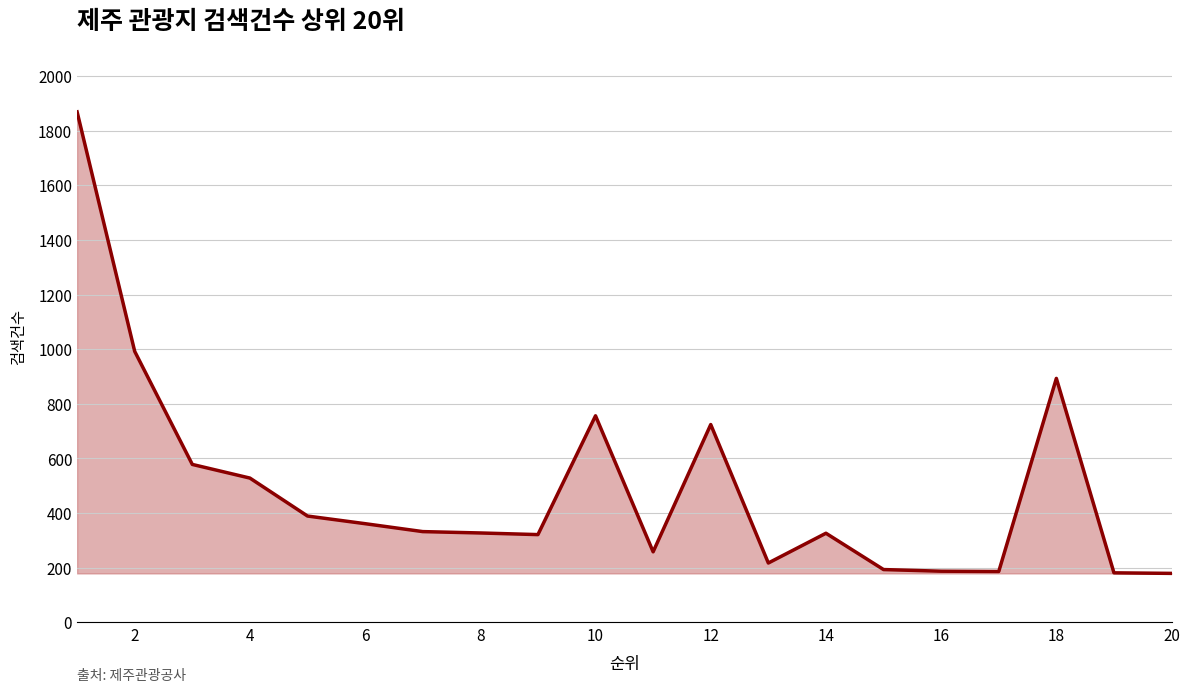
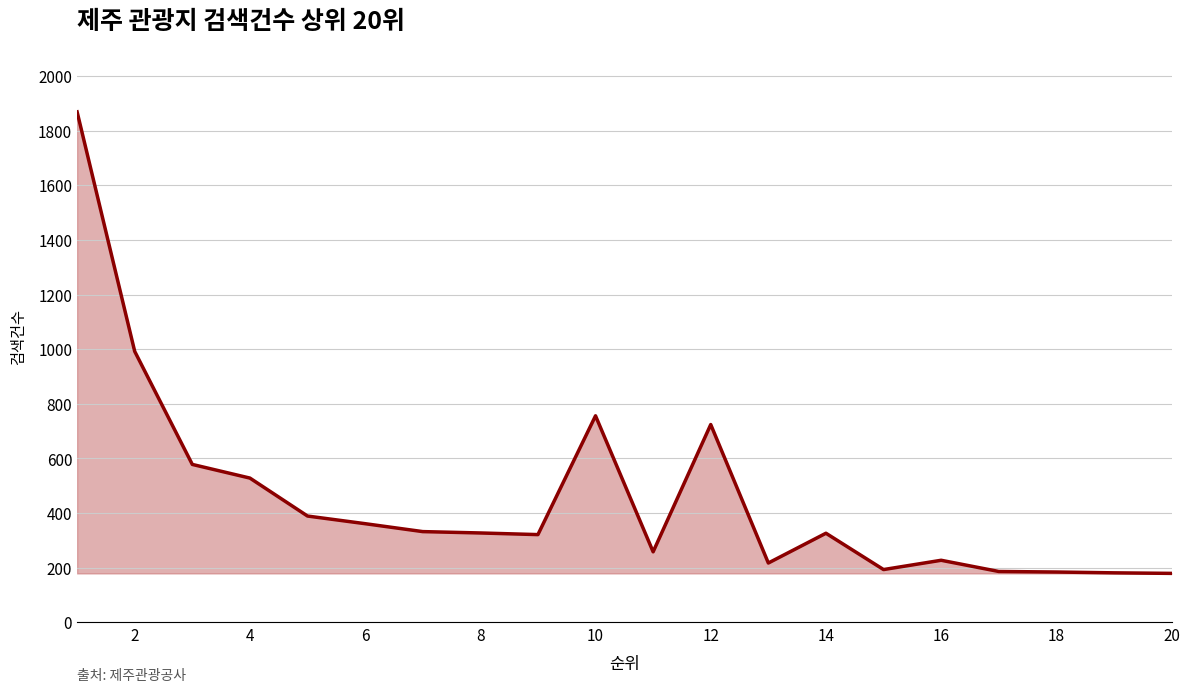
16: 190 -> 230
18: 890 -> 180
